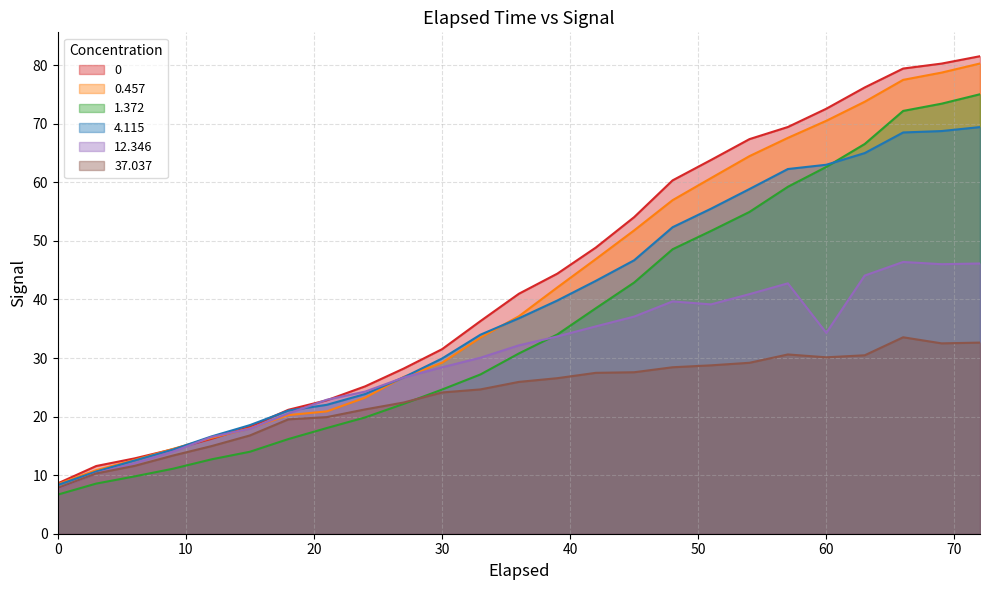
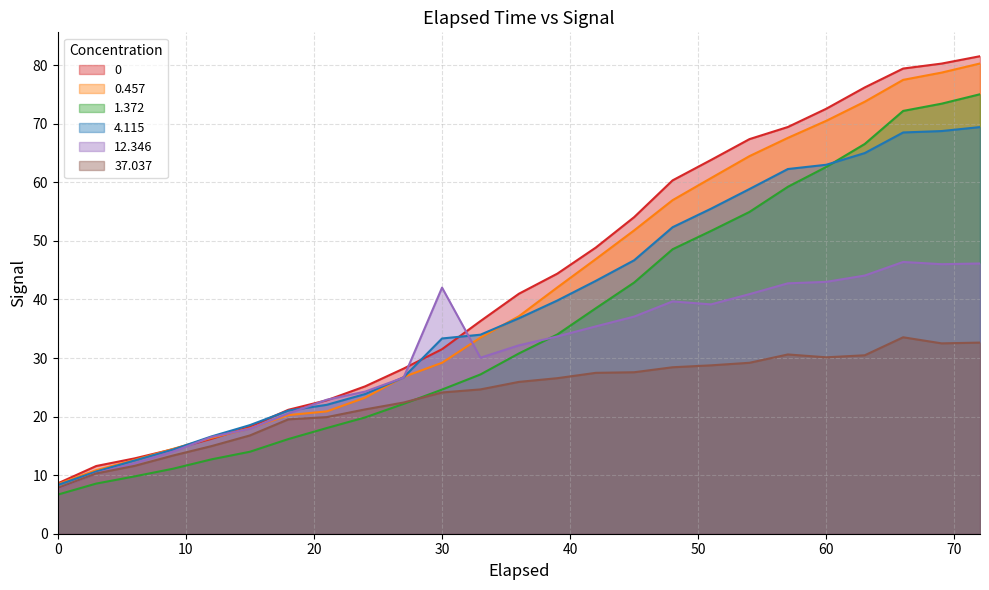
4.115, 30: 30 -> 33
12.346, 30: 28 -> 42
12.346, 60: 34 -> 43
